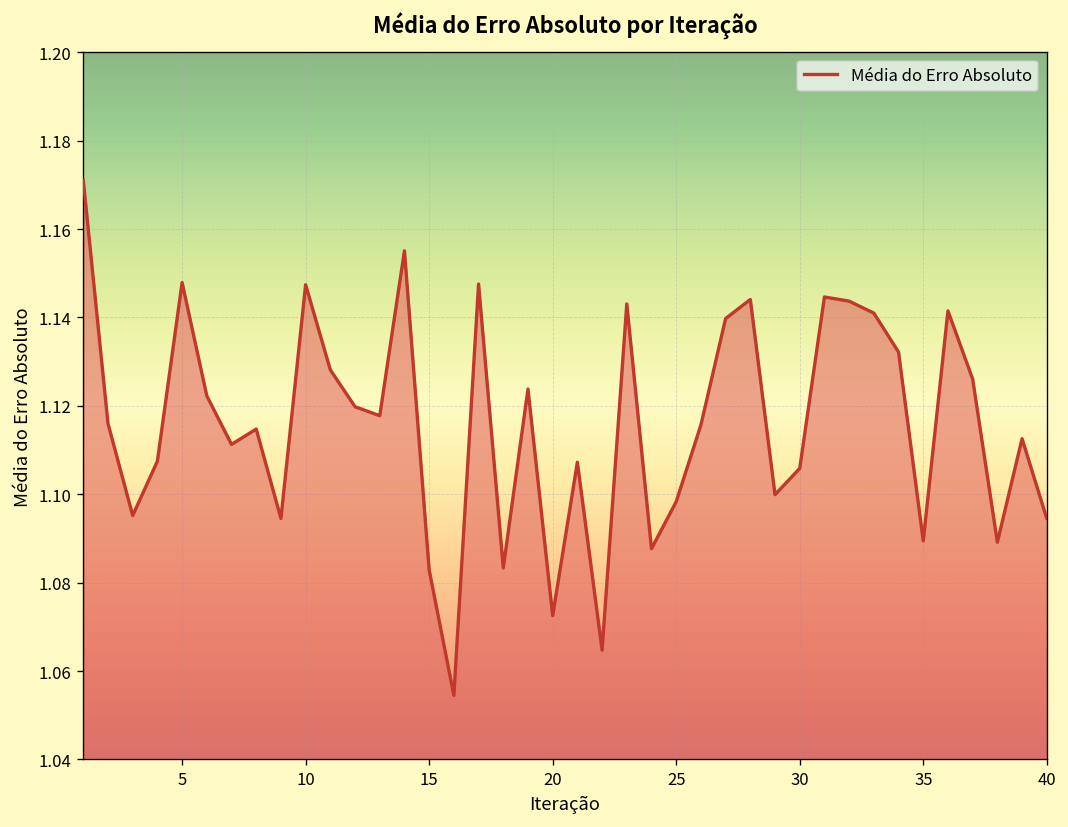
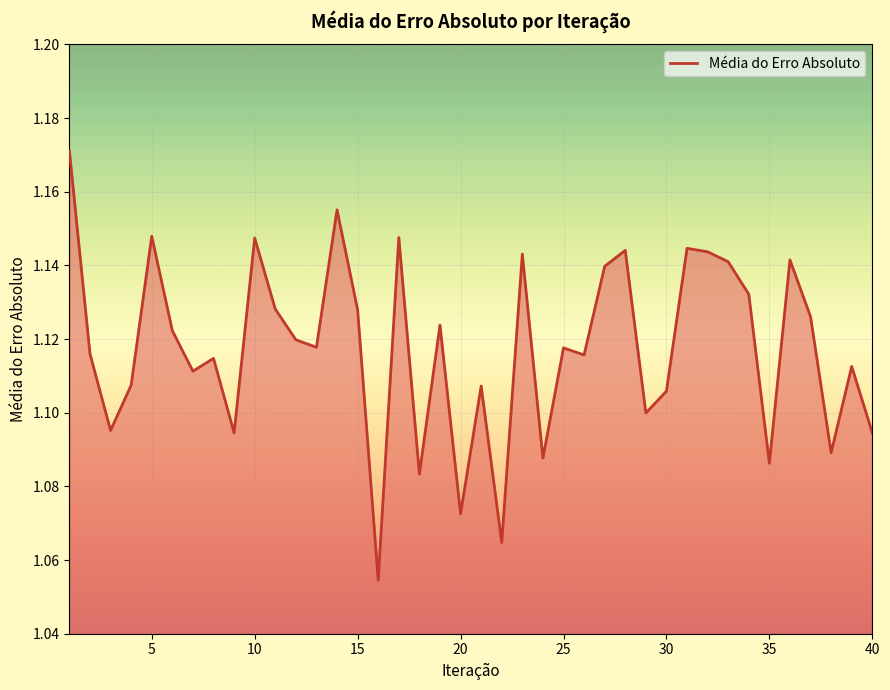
15: 1.083 -> 1.128
25: 1.098 -> 1.118
35: 1.089 -> 1.086
